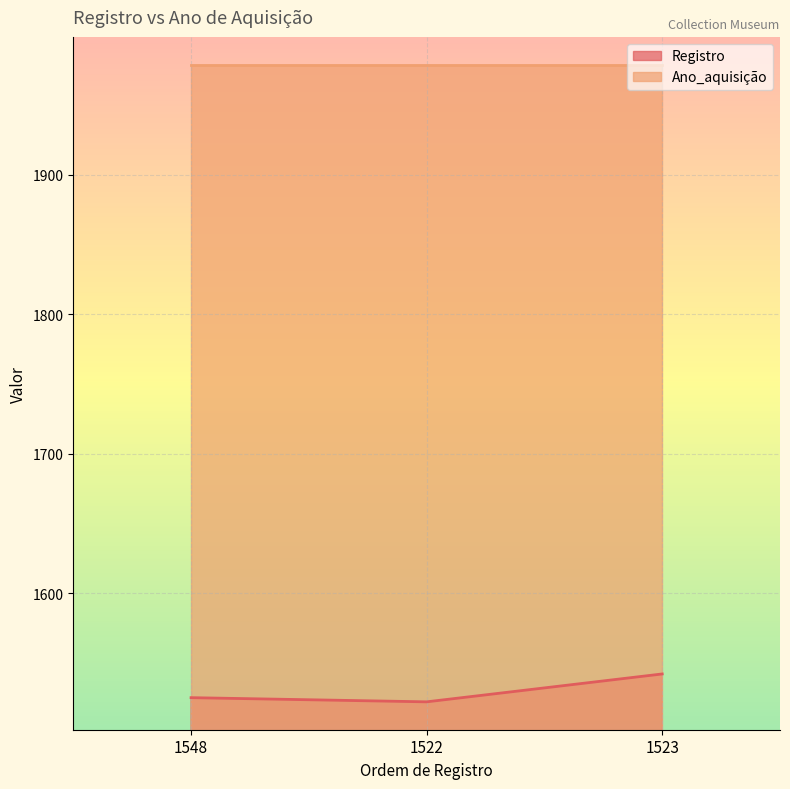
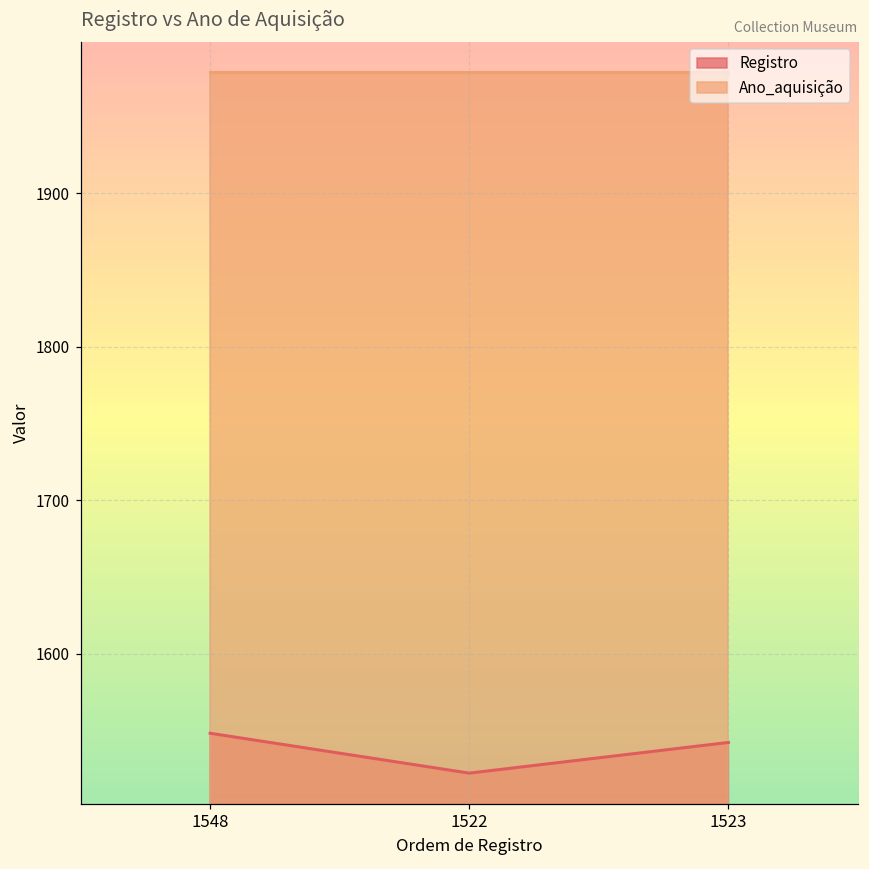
Registro, 1548: 1525 -> 1548
